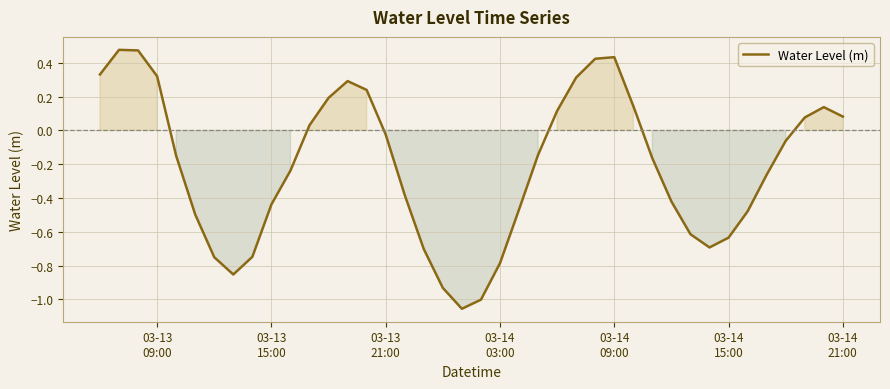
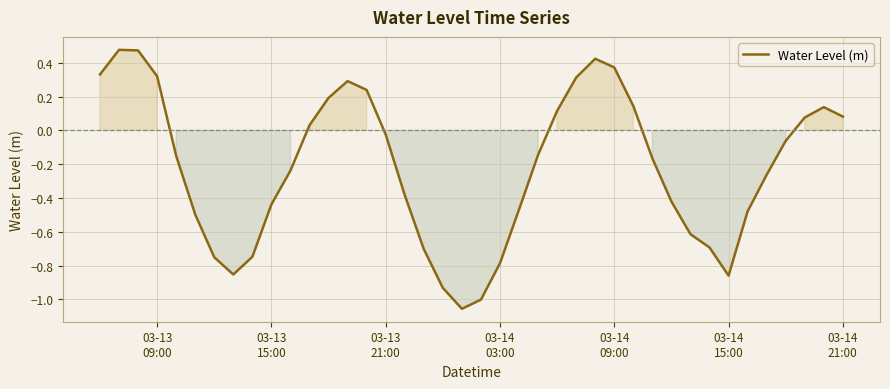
03-14 09:00: 0.43 -> 0.37
03-14 15:00: -0.63 -> -0.86
